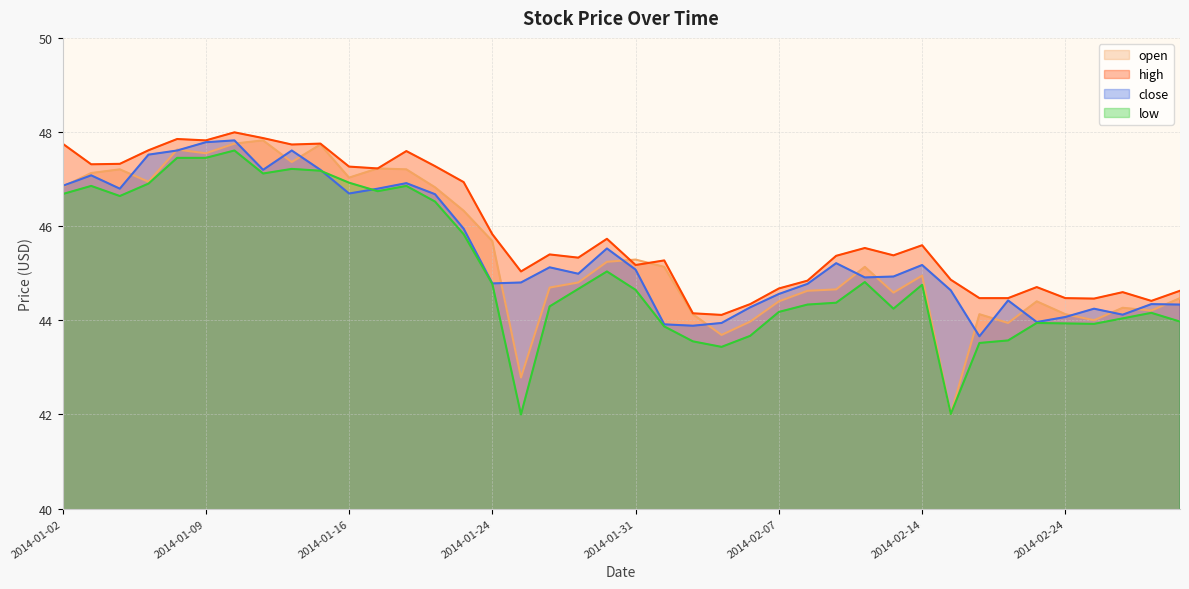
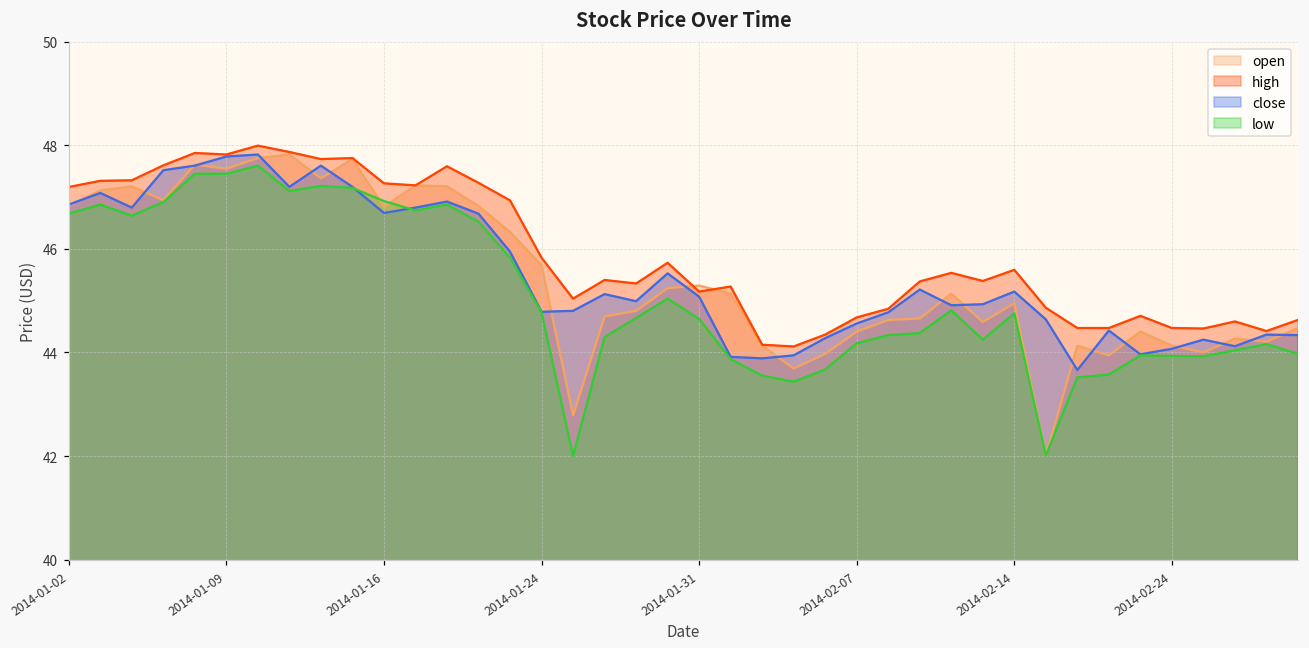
high, 2014-01-02: 47.8 -> 47.2
open, 2014-01-16: 47.0 -> 46.8
